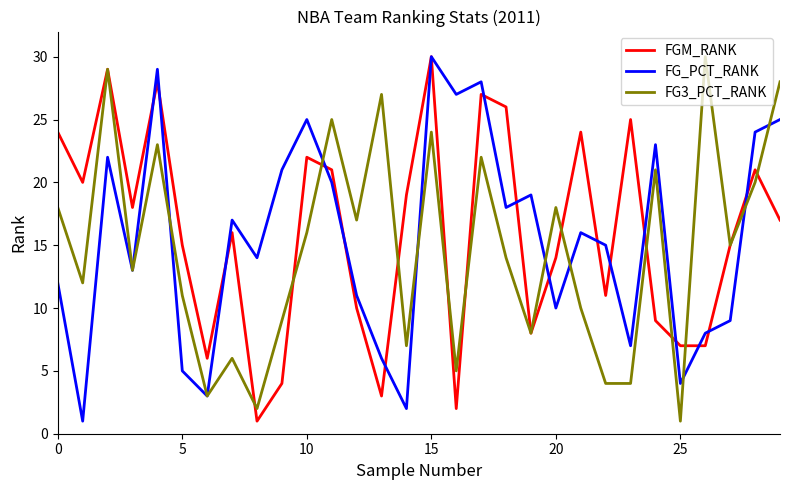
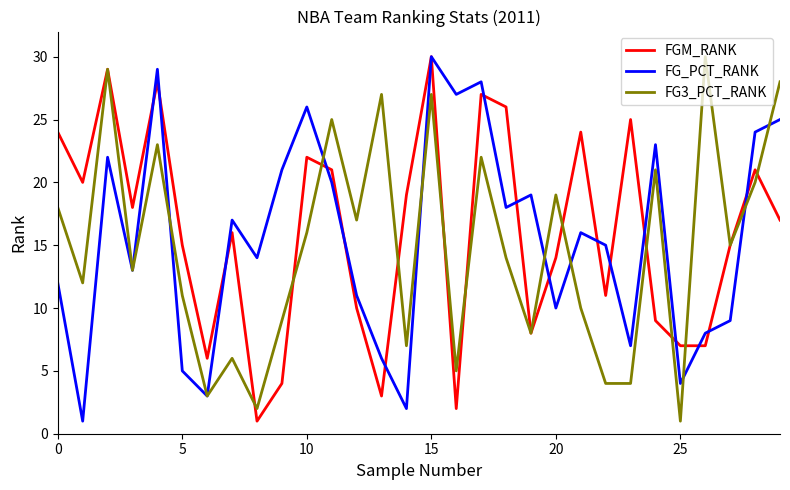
FG_PCT_RANK, 10: 25 -> 26
FG3_PCT_RANK, 15: 24 -> 27
FG3_PCT_RANK, 20: 18 -> 19
